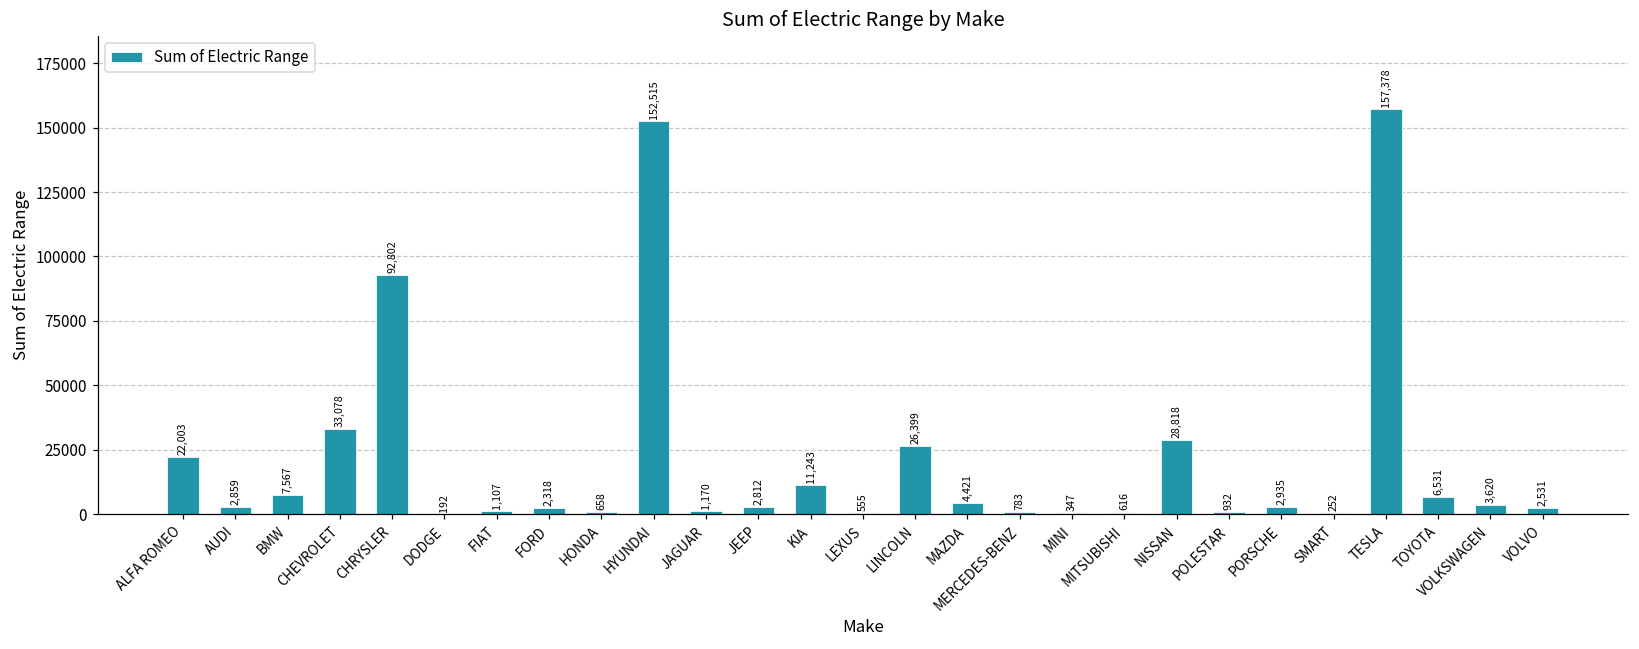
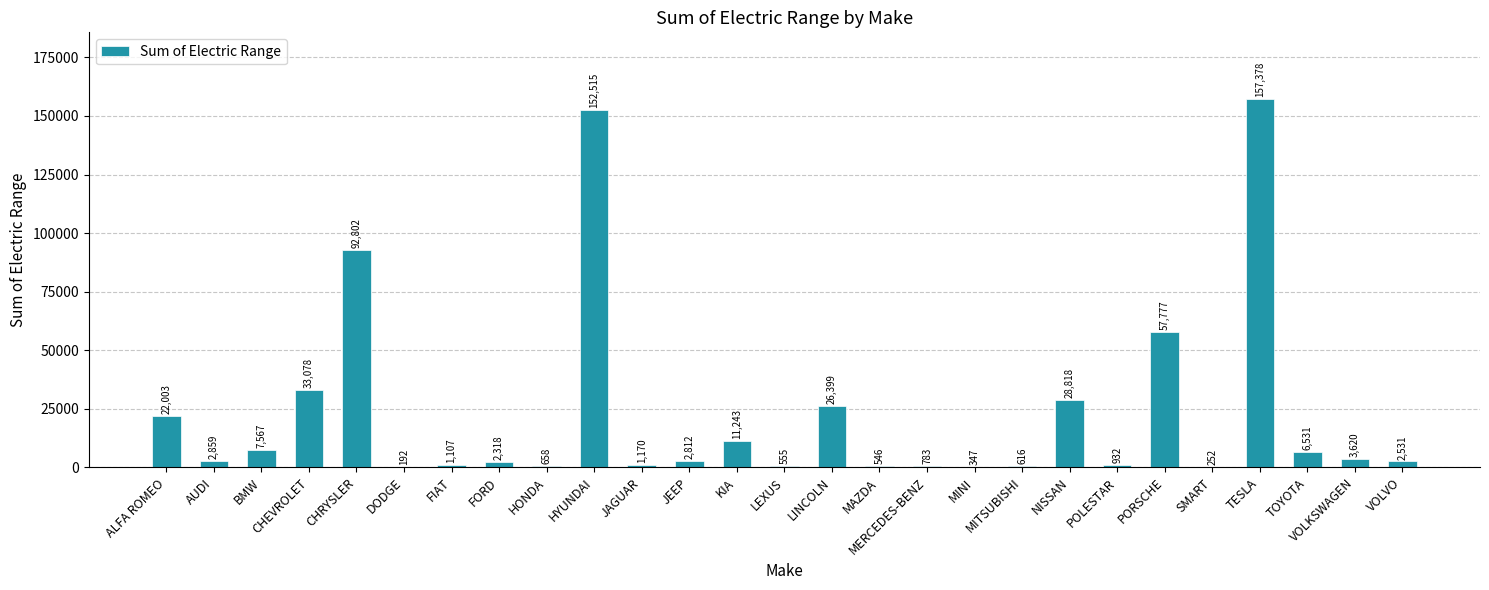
MAZDA: 4,421 -> 546
PORSCHE: 2,935 -> 57,777
